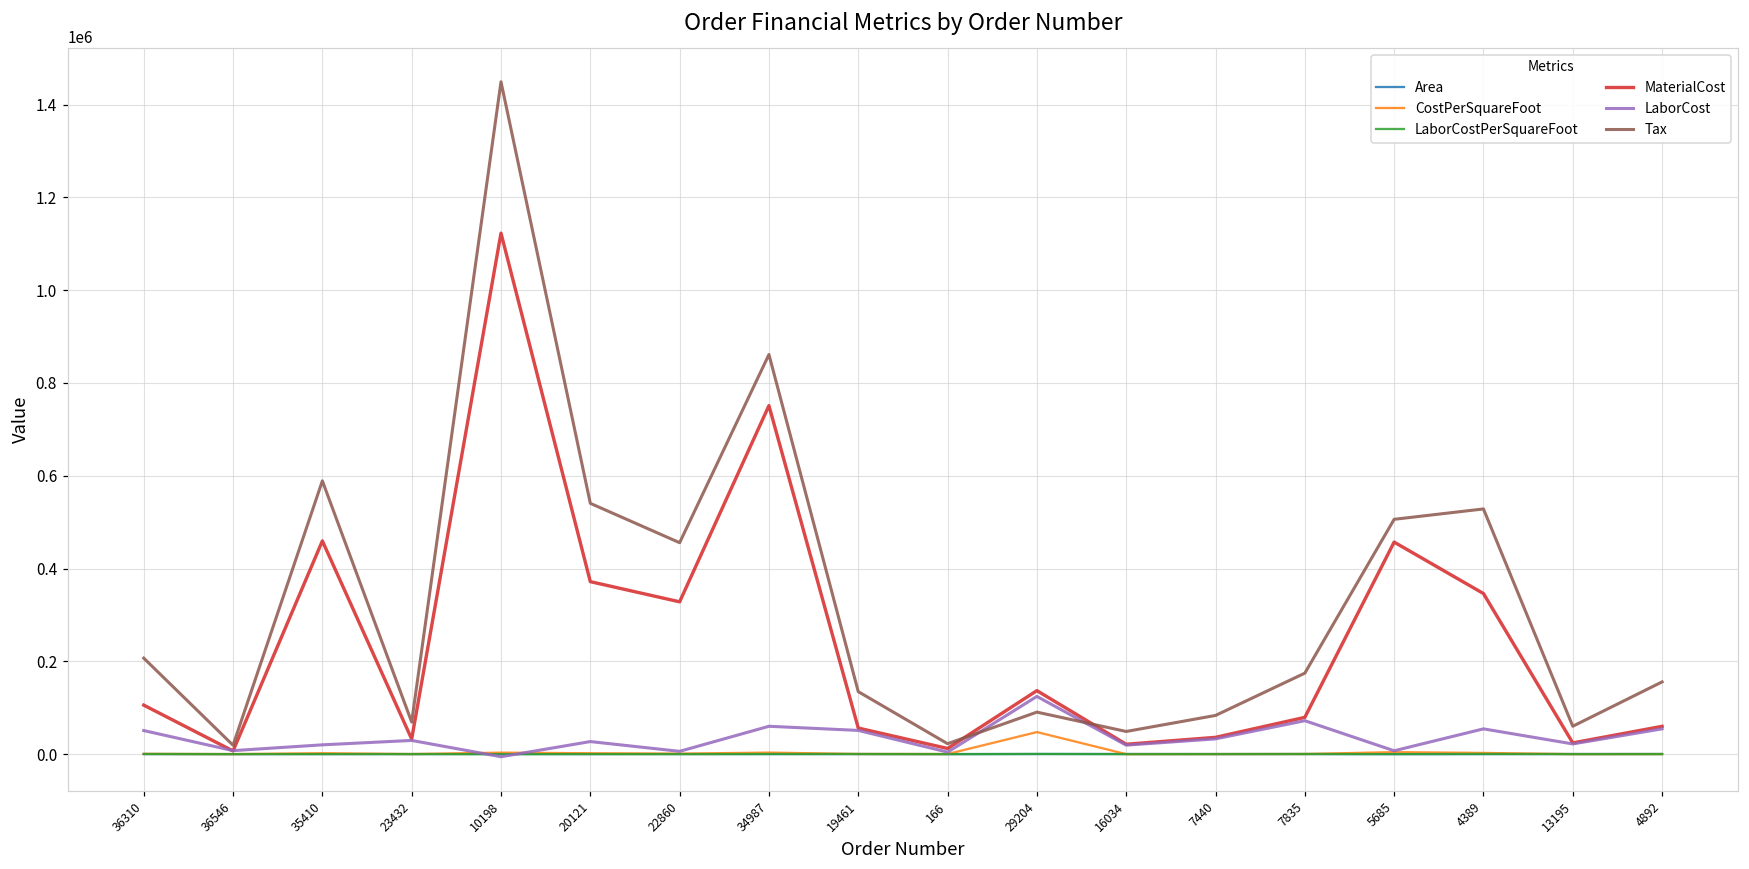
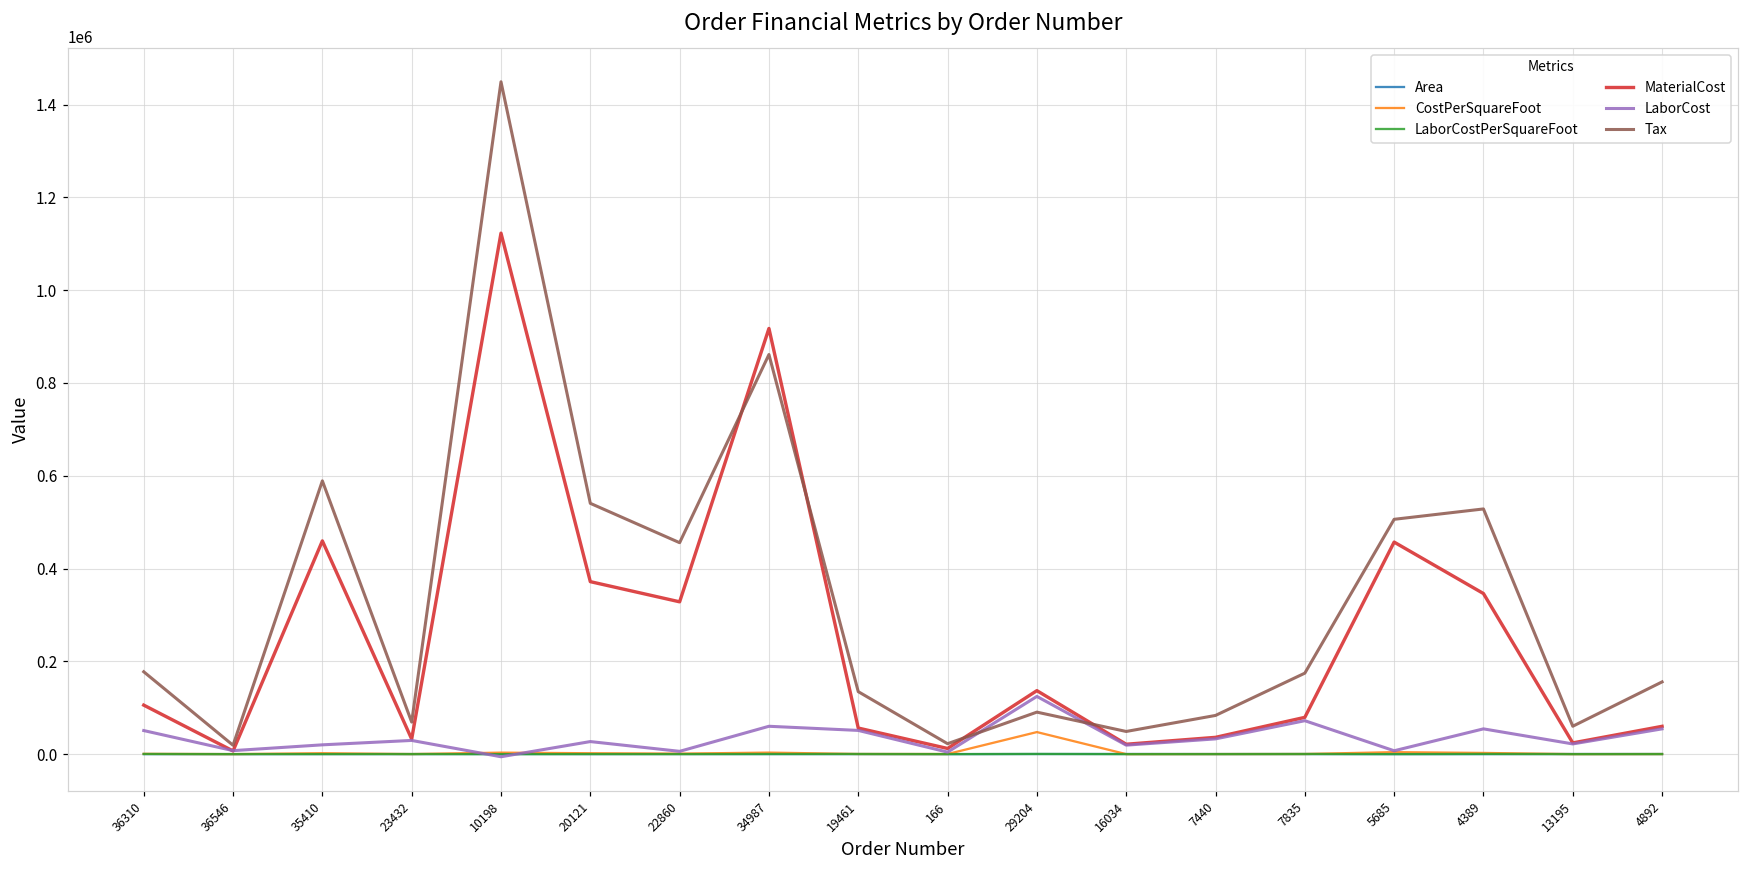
Tax, 36310: 210000 -> 180000
MaterialCost, 34987: 750000 -> 920000
